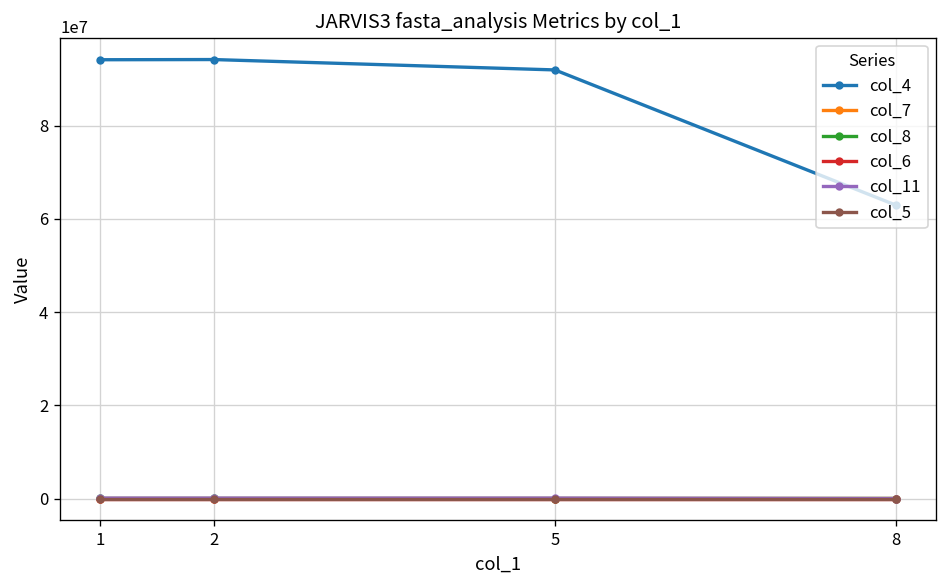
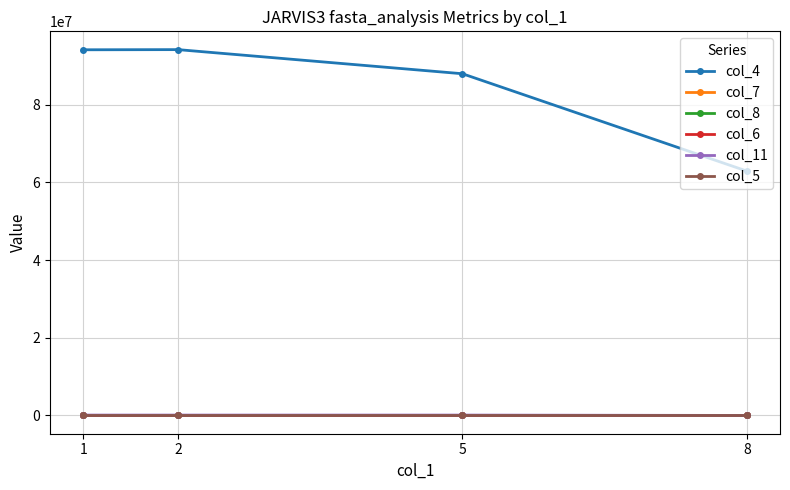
col_4, 5: 92000000 -> 88000000
